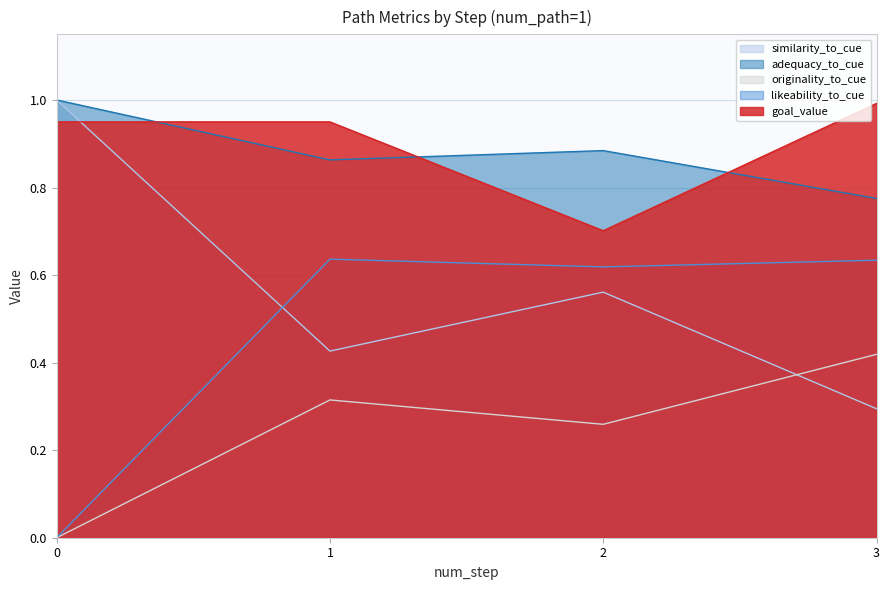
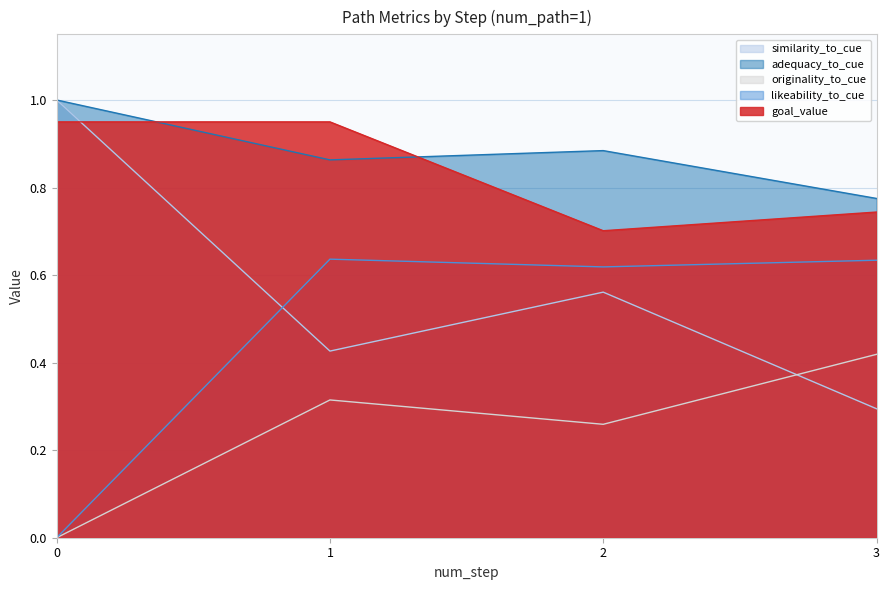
goal_value, 3: 0.99 -> 0.74
